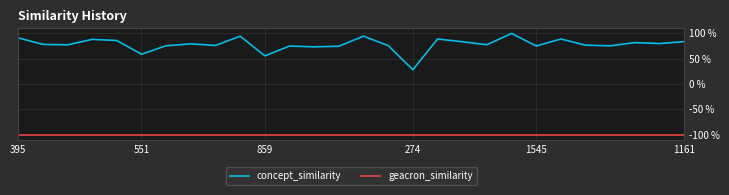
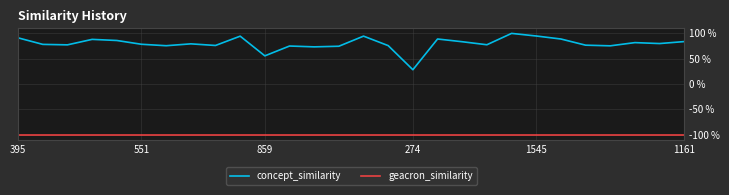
concept_similarity, 551: 60 % -> 80 %
concept_similarity, 1545: 70 % -> 90 %
